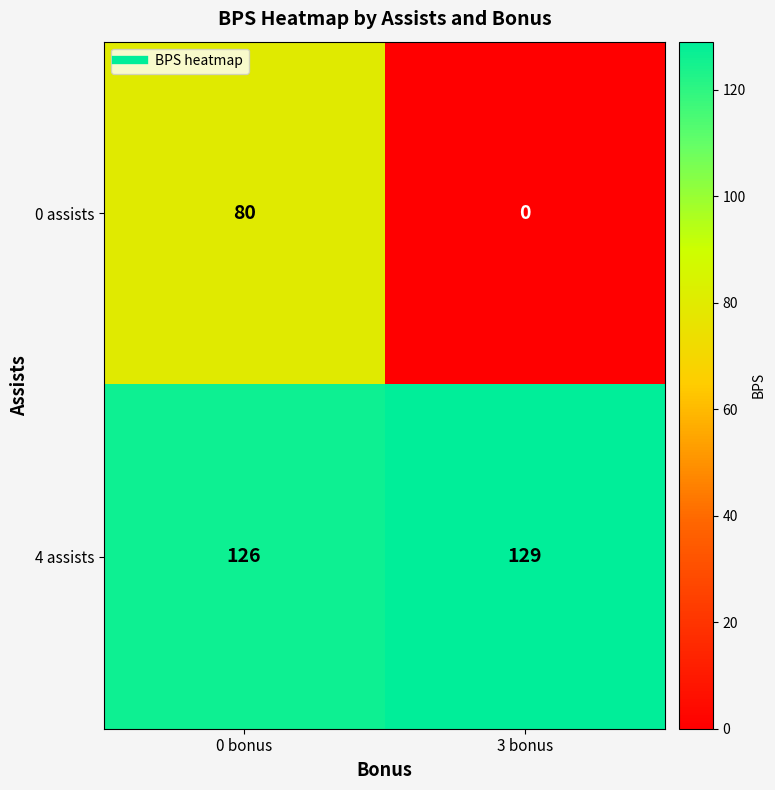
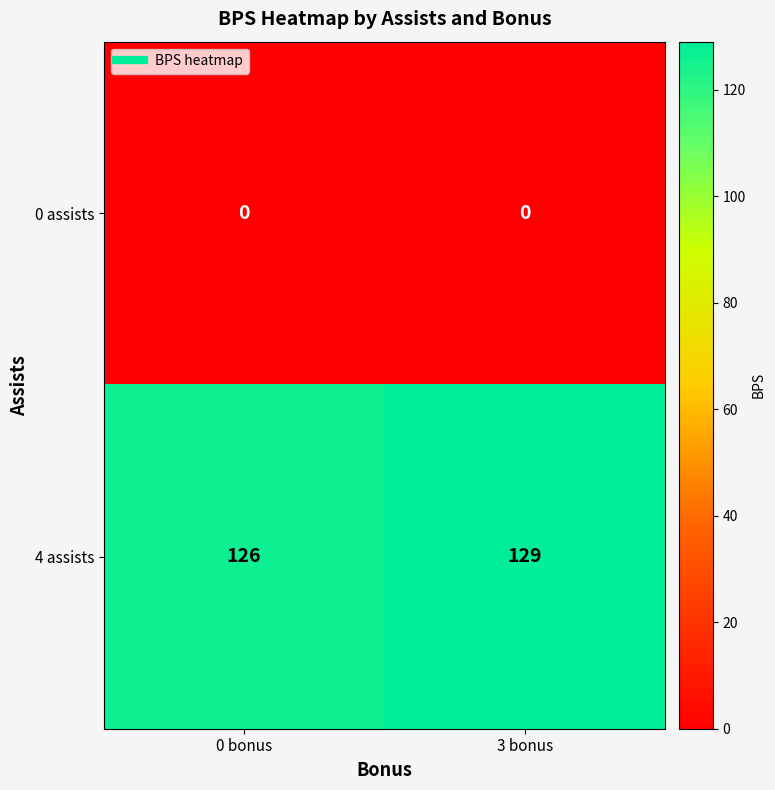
0 assists, 0 bonus: 80 -> 0
